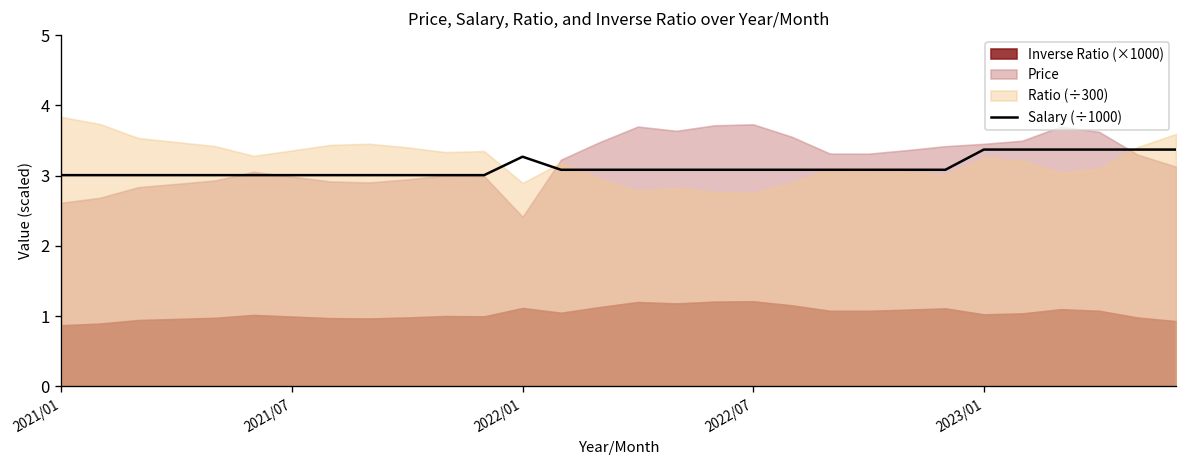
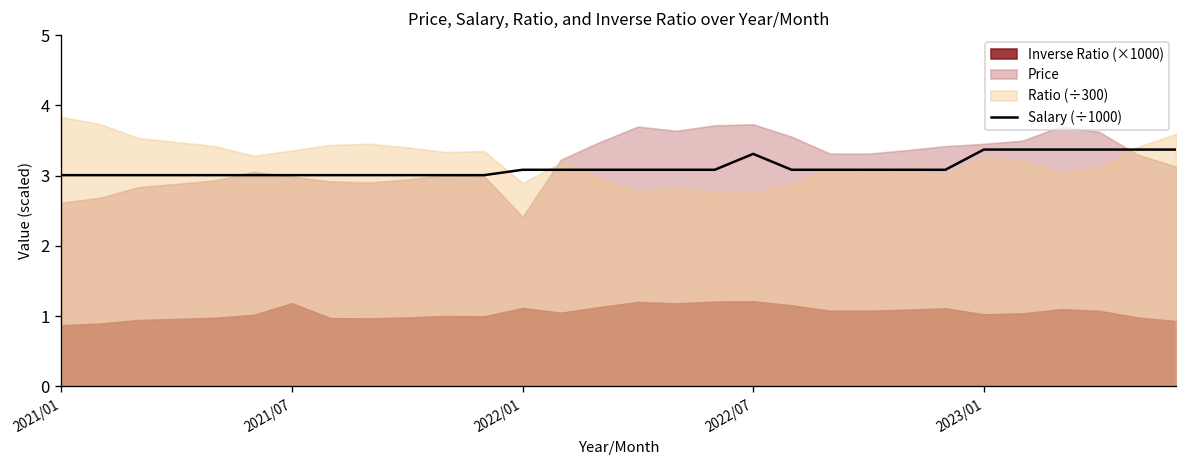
Inverse Ratio (×1000), 2021/07: 1.0 -> 1.2
Salary (÷1000), 2022/01: 3.3 -> 3.1
Salary (÷1000), 2022/07: 3.1 -> 3.3
